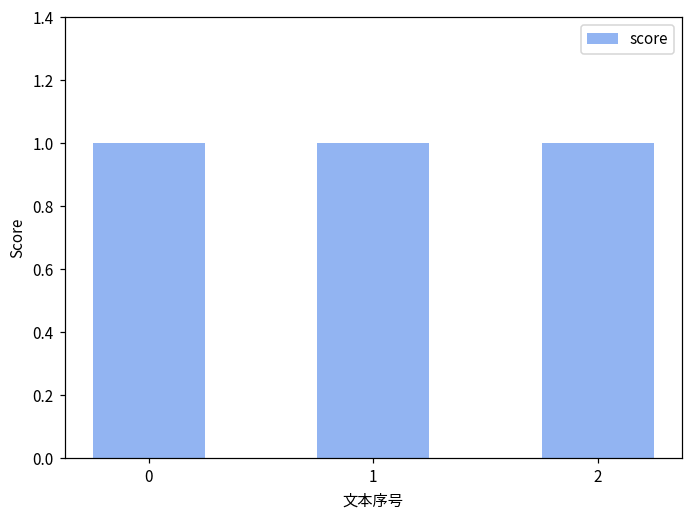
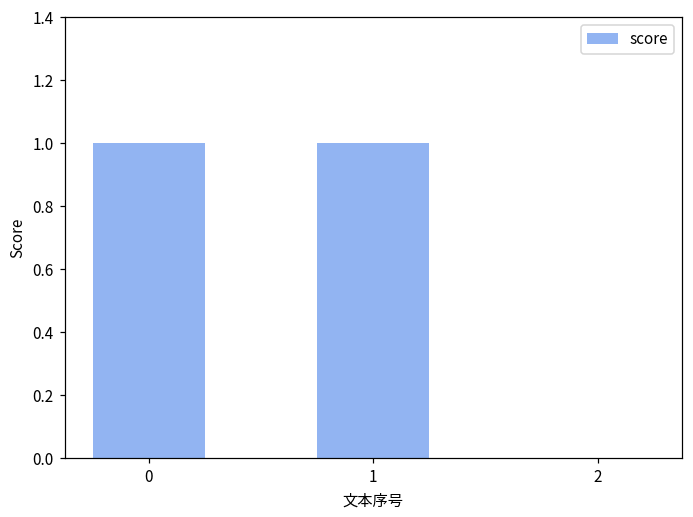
2: 1 -> 0
